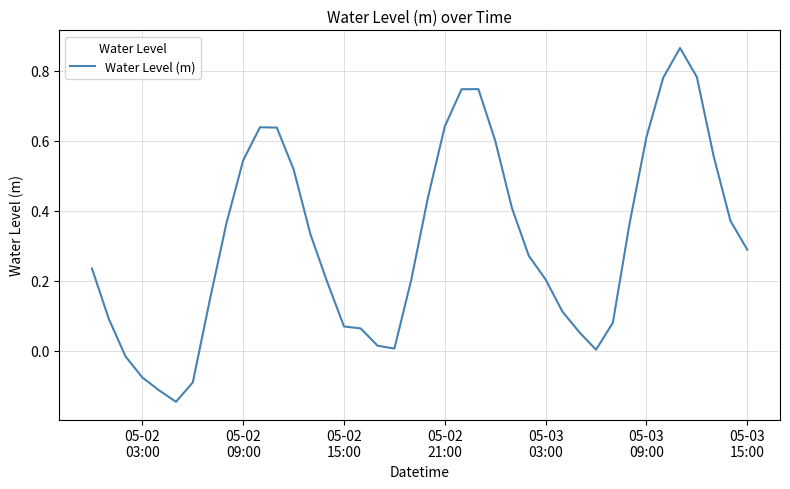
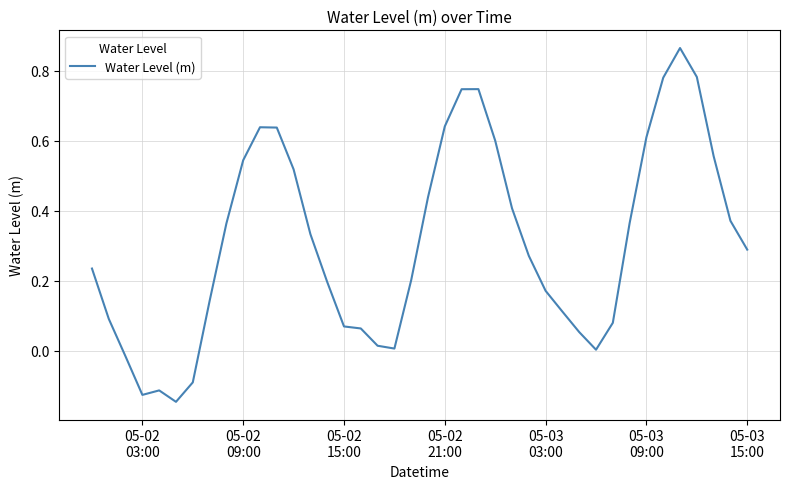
05-02 03:00: -0.08 -> -0.13
05-03 03:00: 0.20 -> 0.17
